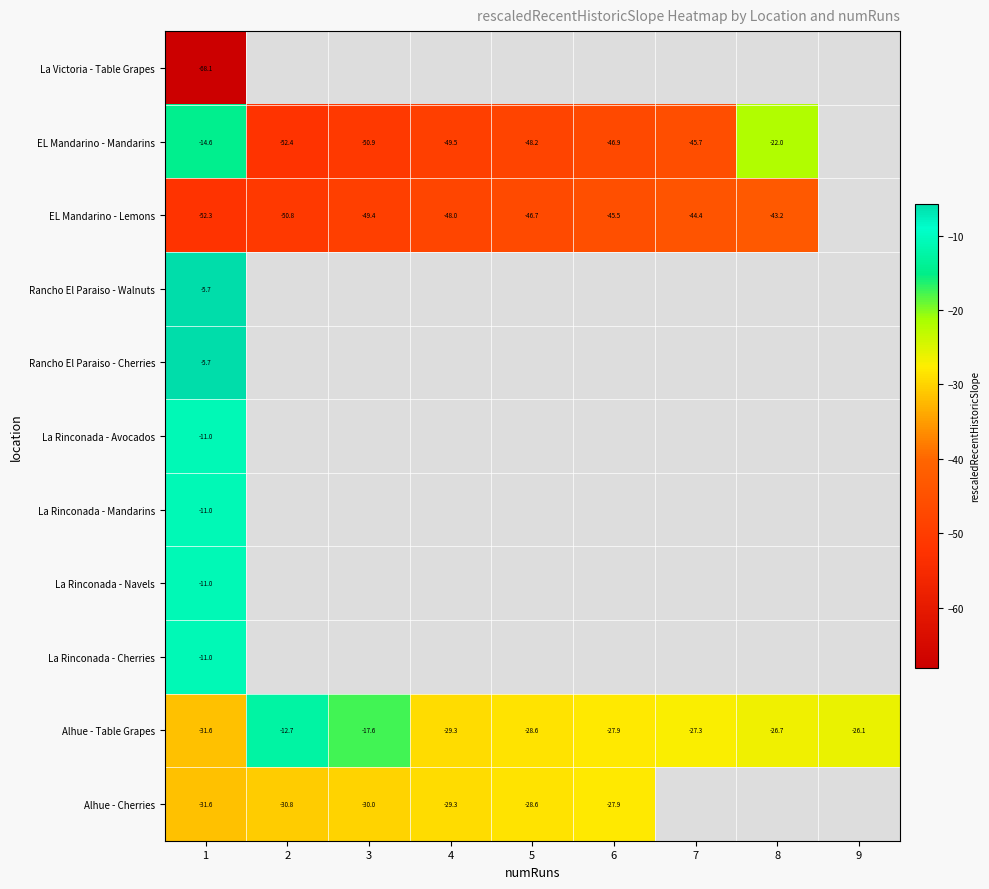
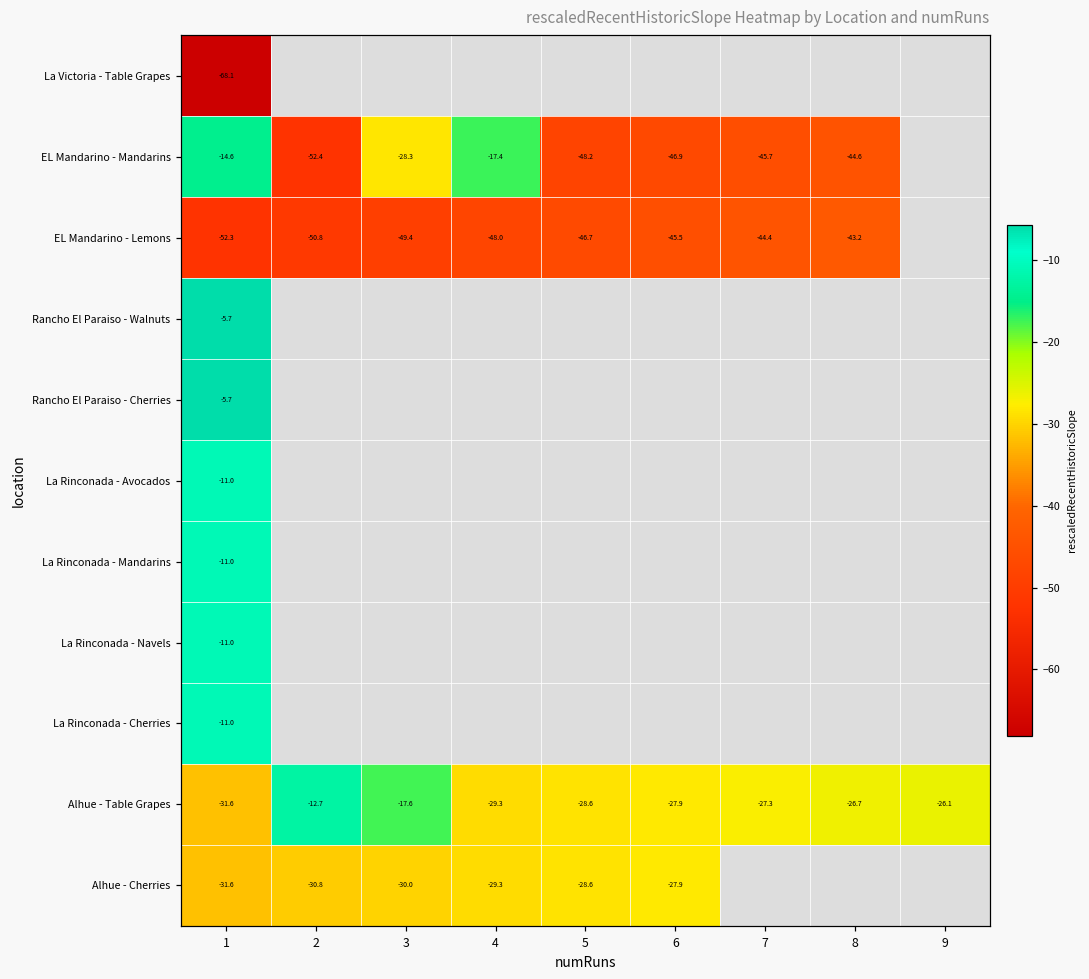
EL Mandarino - Mandarins, 3: -50.9 -> -28.3
EL Mandarino - Mandarins, 4: -49.5 -> -17.4
EL Mandarino - Mandarins, 8: -22.0 -> -44.6
